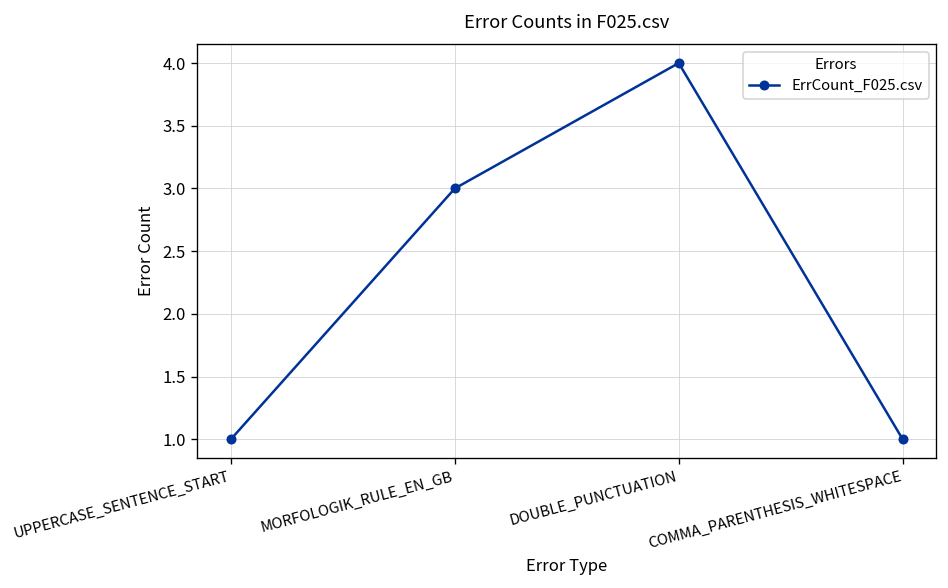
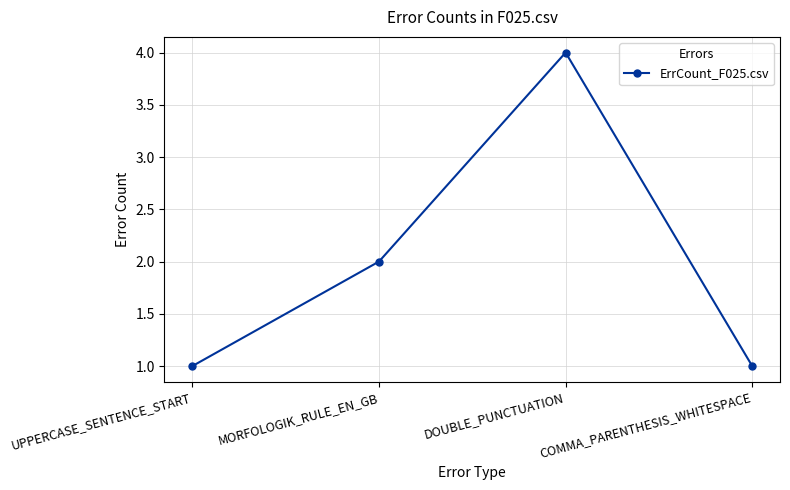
MORFOLOGIK_RULE_EN_GB: 3 -> 2
